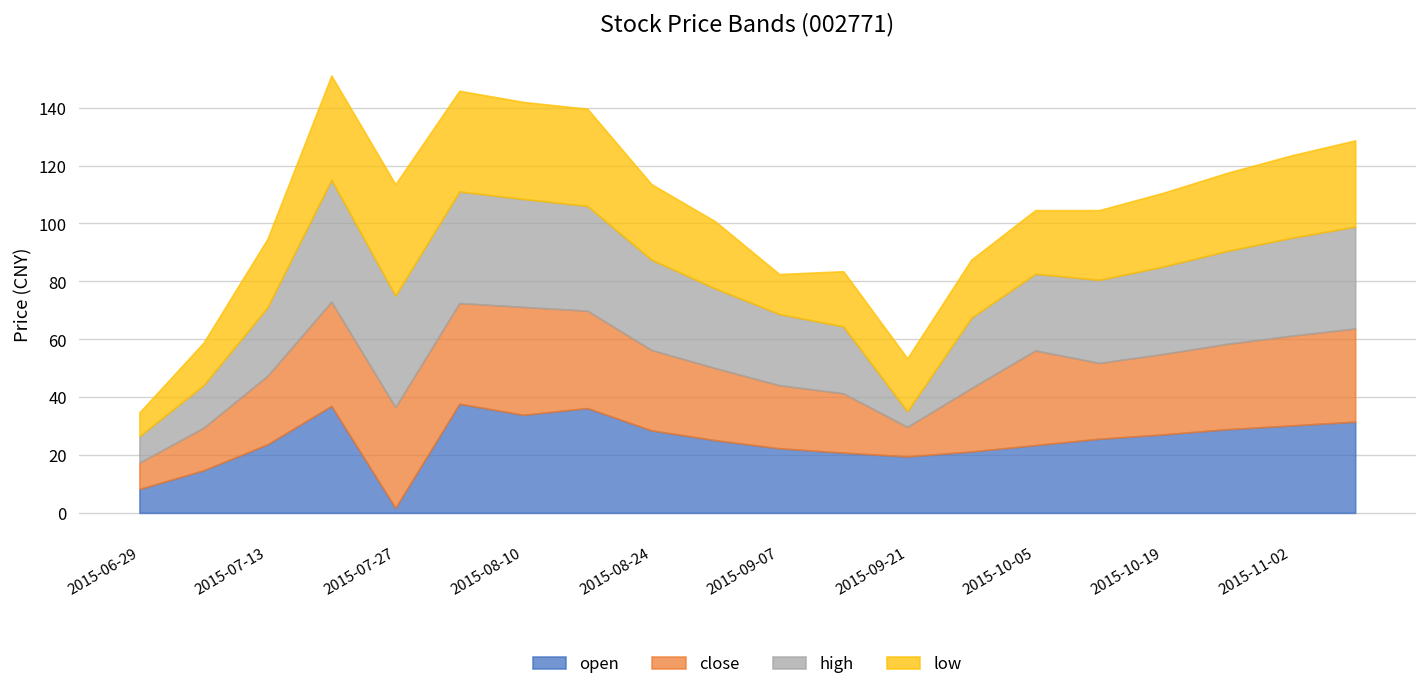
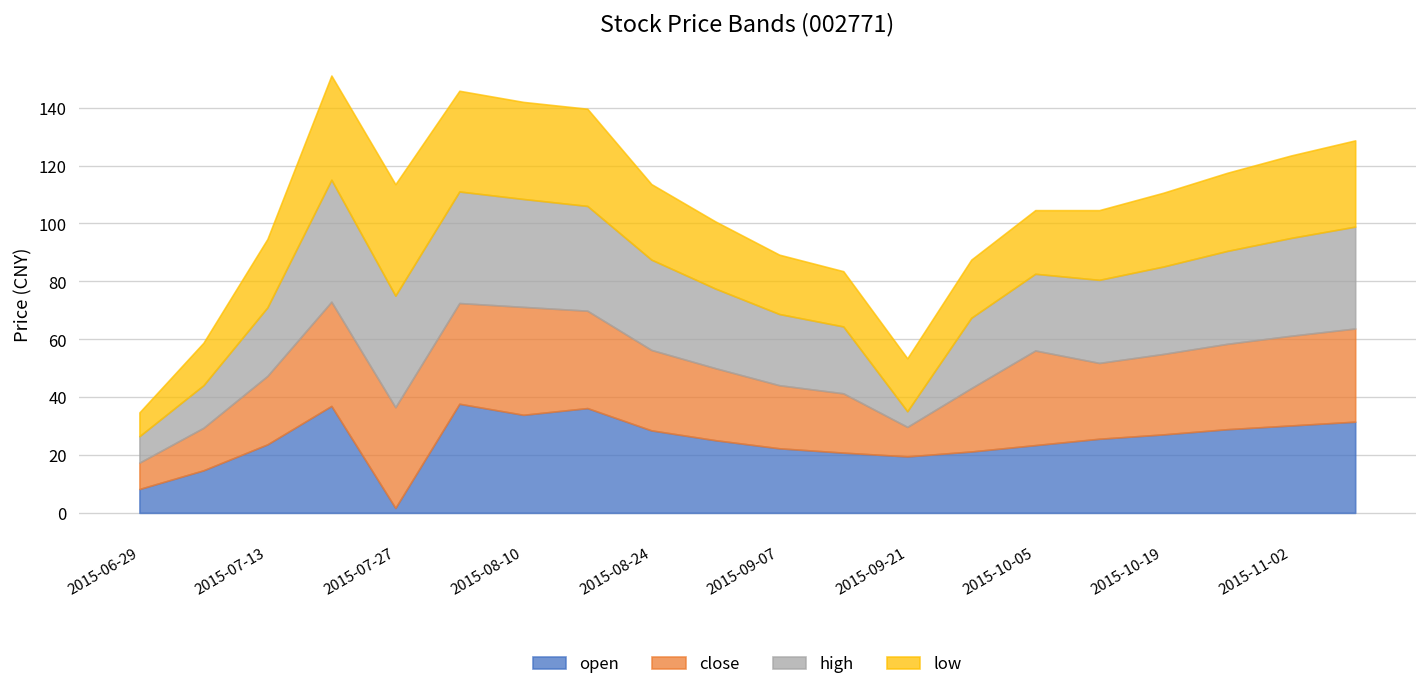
low, 2015-09-07: 14 -> 21
